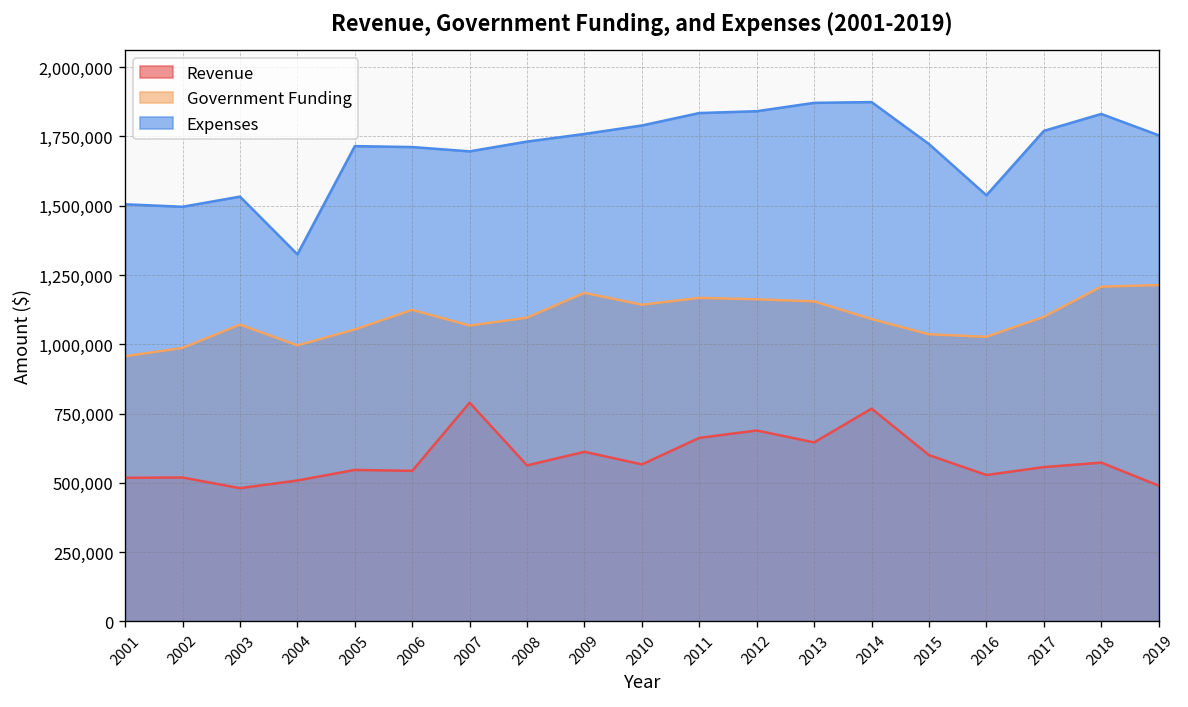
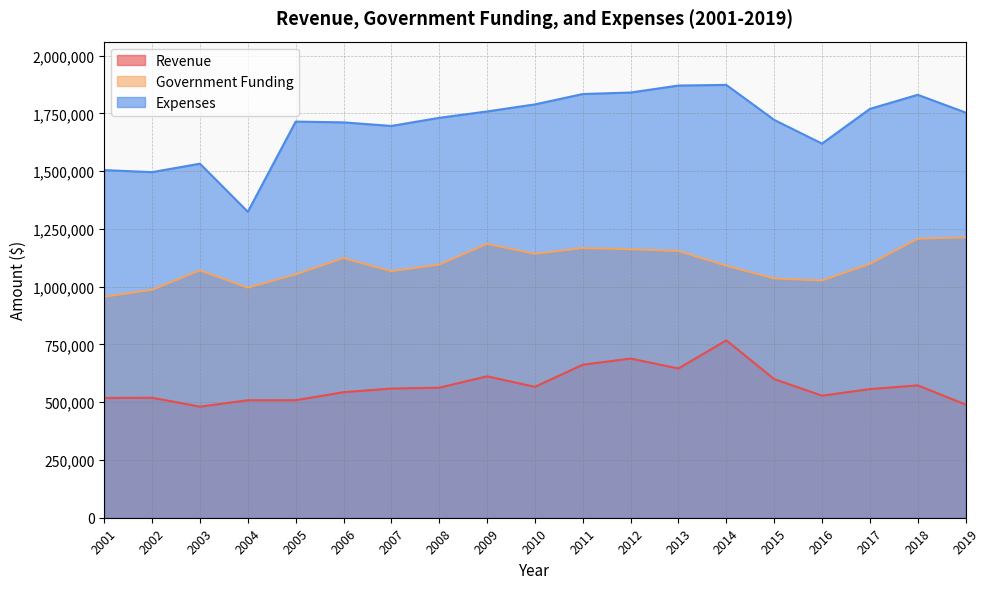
Revenue, 2005: 550,000 -> 510,000
Revenue, 2007: 790,000 -> 560,000
Expenses, 2016: 1,540,000 -> 1,620,000
